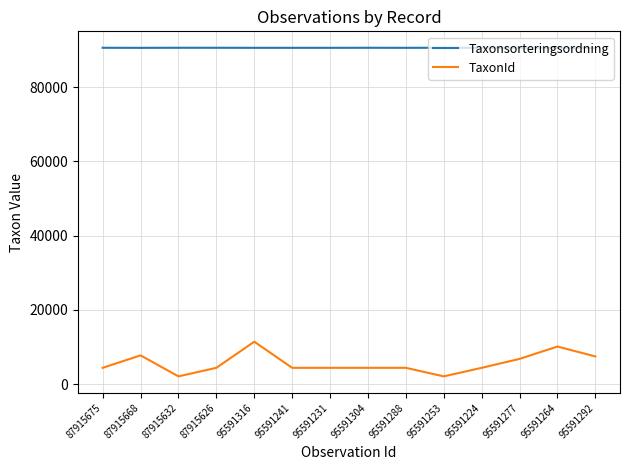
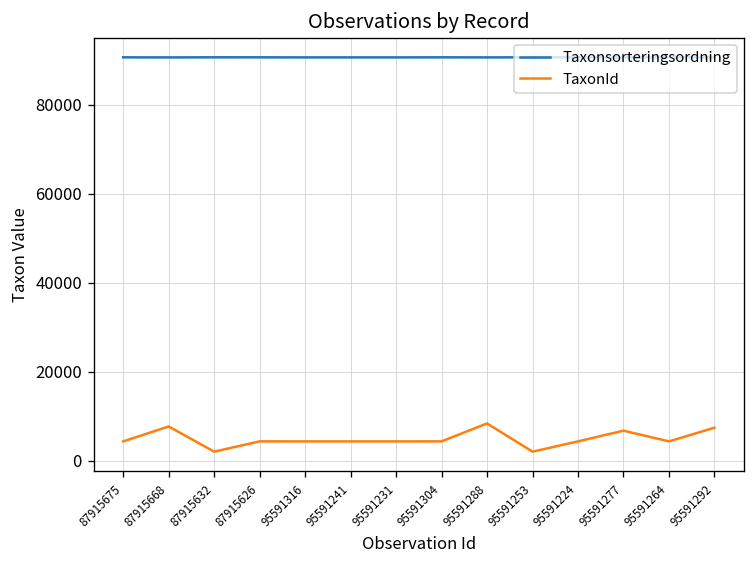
TaxonId, 95591316: 11000 -> 4000
TaxonId, 95591288: 4000 -> 8000
TaxonId, 95591264: 10000 -> 4000
